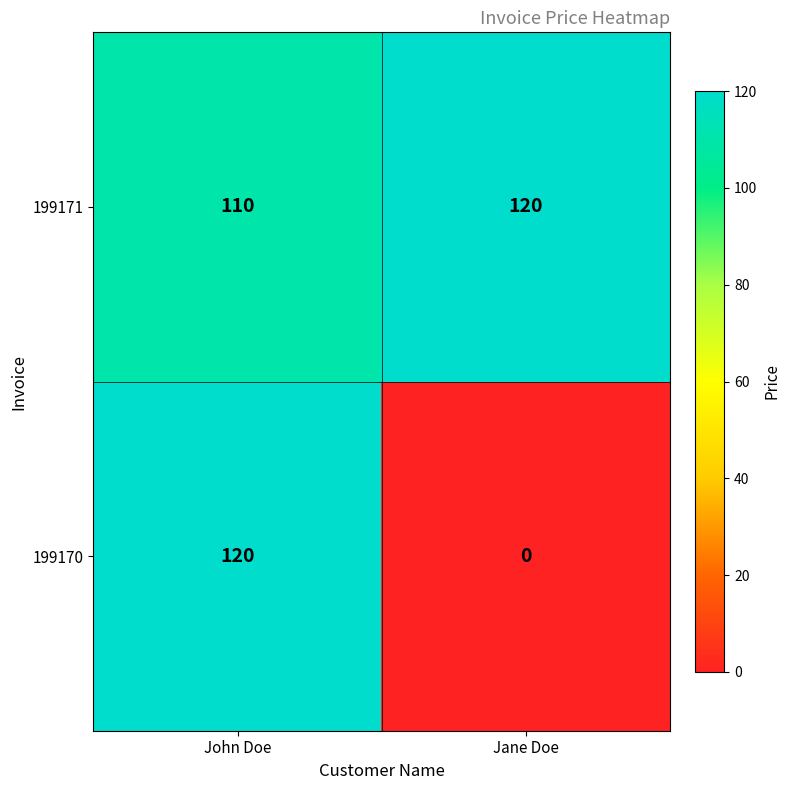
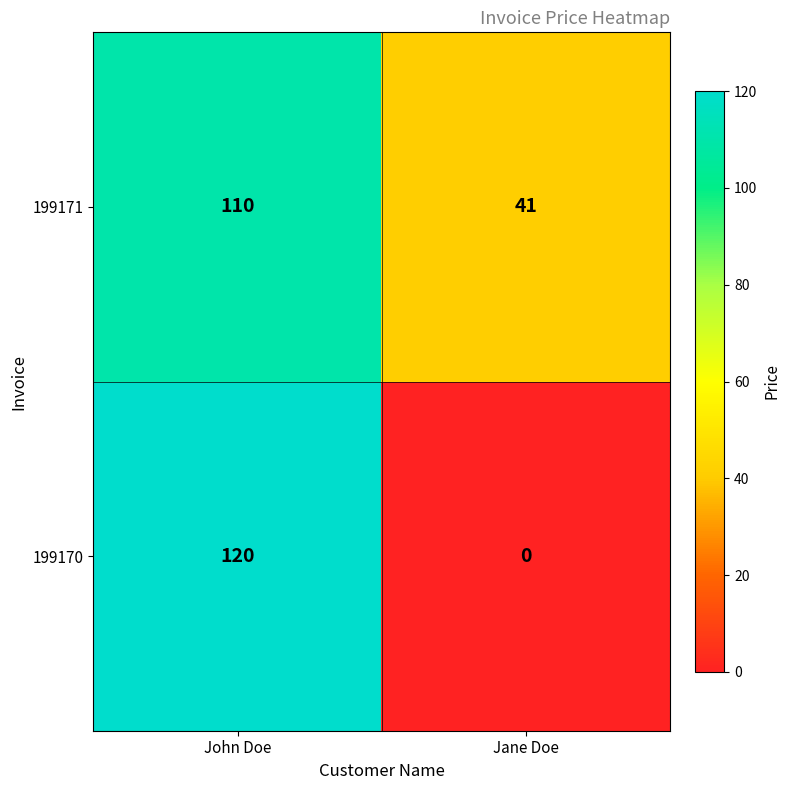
199171, Jane Doe: 120 -> 41
